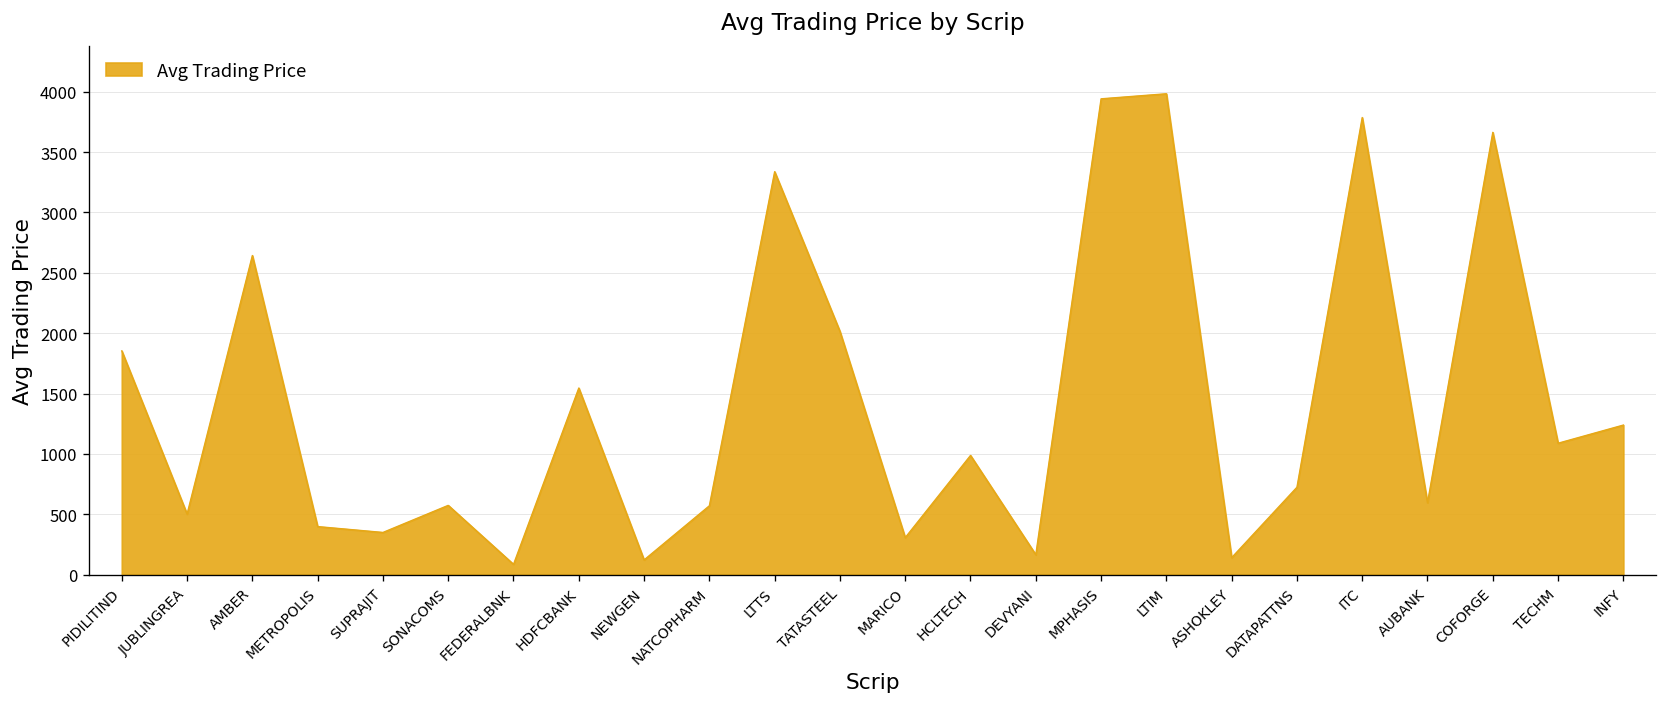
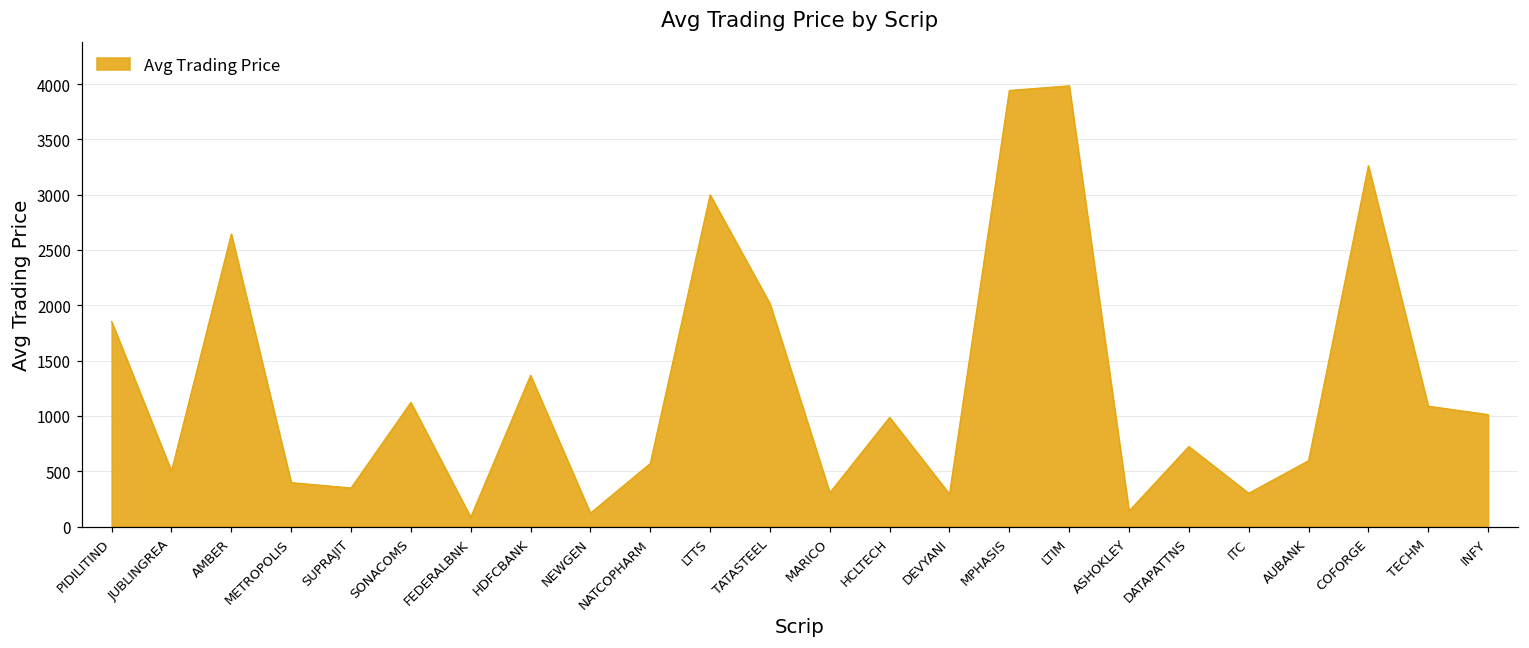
SONACOMS: 570 -> 1120
HDFCBANK: 1550 -> 1370
LTTS: 3340 -> 3000
DEVYANI: 160 -> 290
ITC: 3790 -> 300
COFORGE: 3660 -> 3260
INFY: 1240 -> 1010
